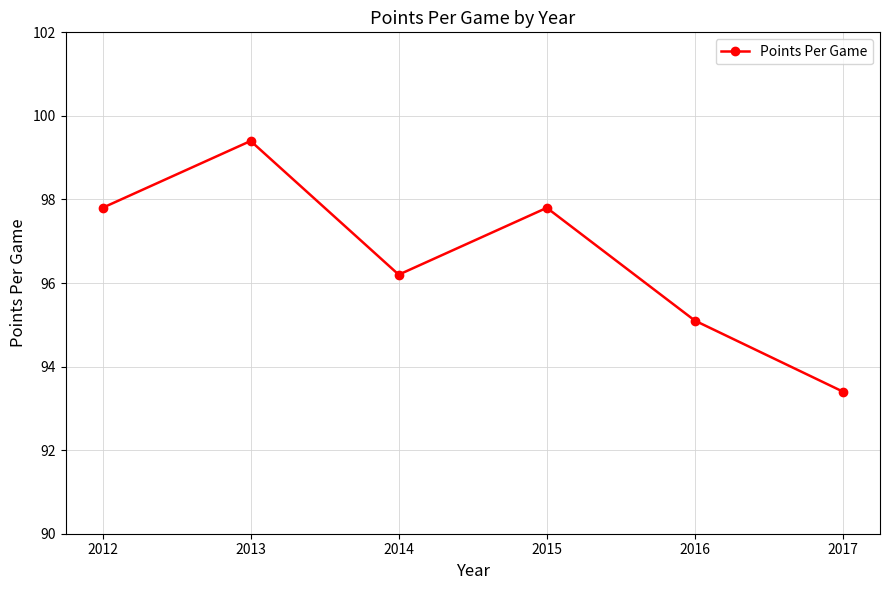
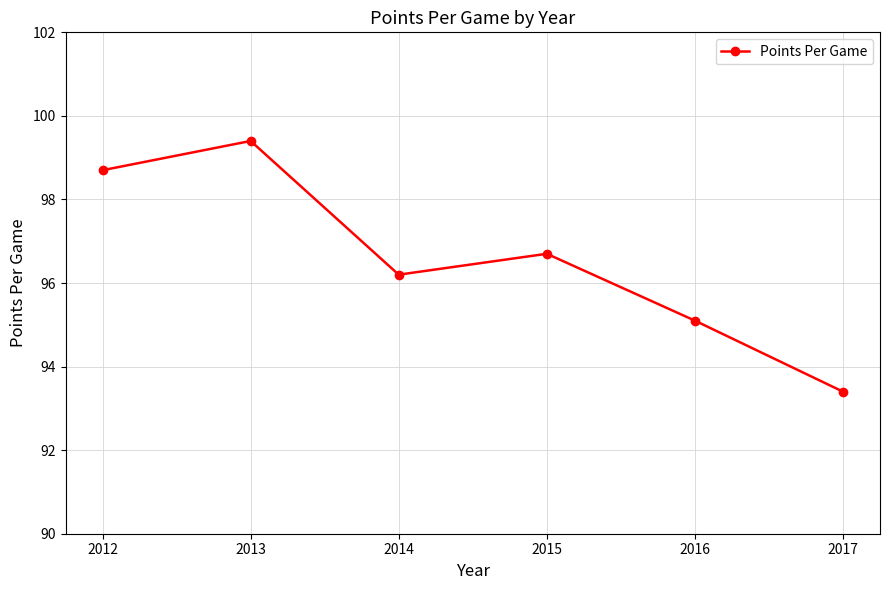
2012: 97.8 -> 98.7
2015: 97.8 -> 96.7
